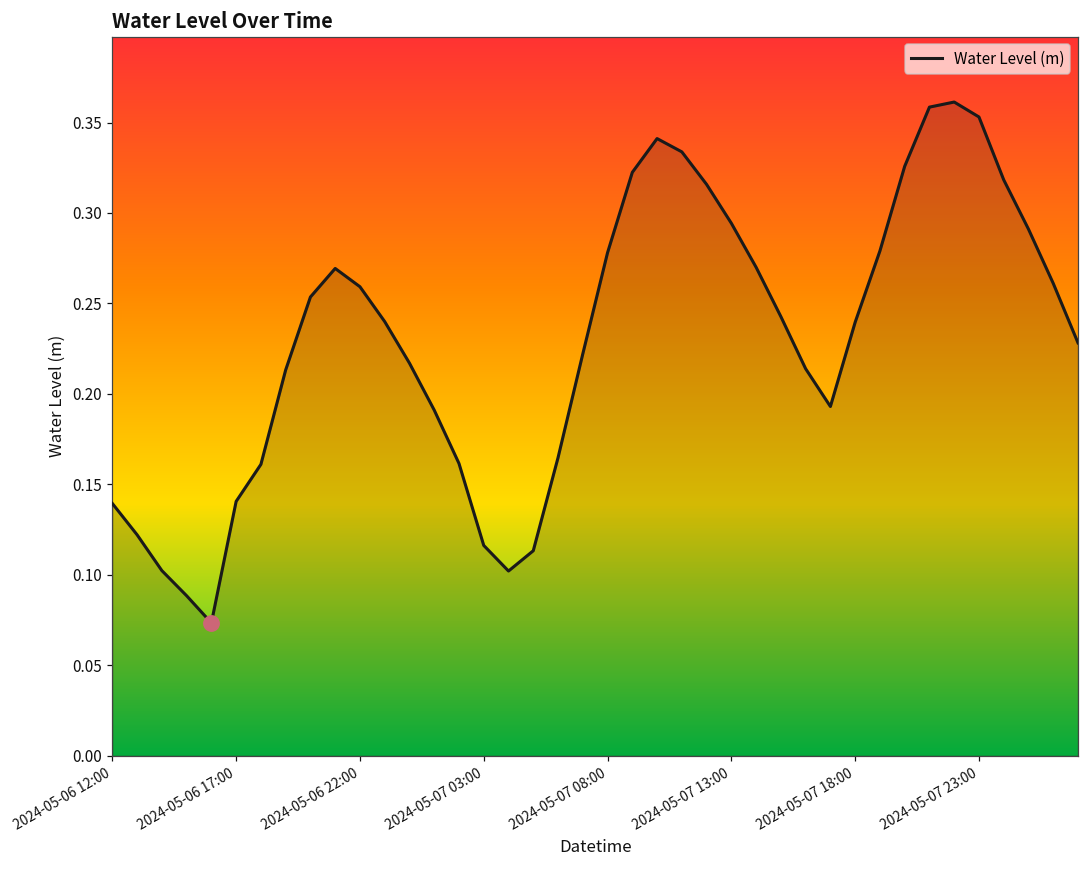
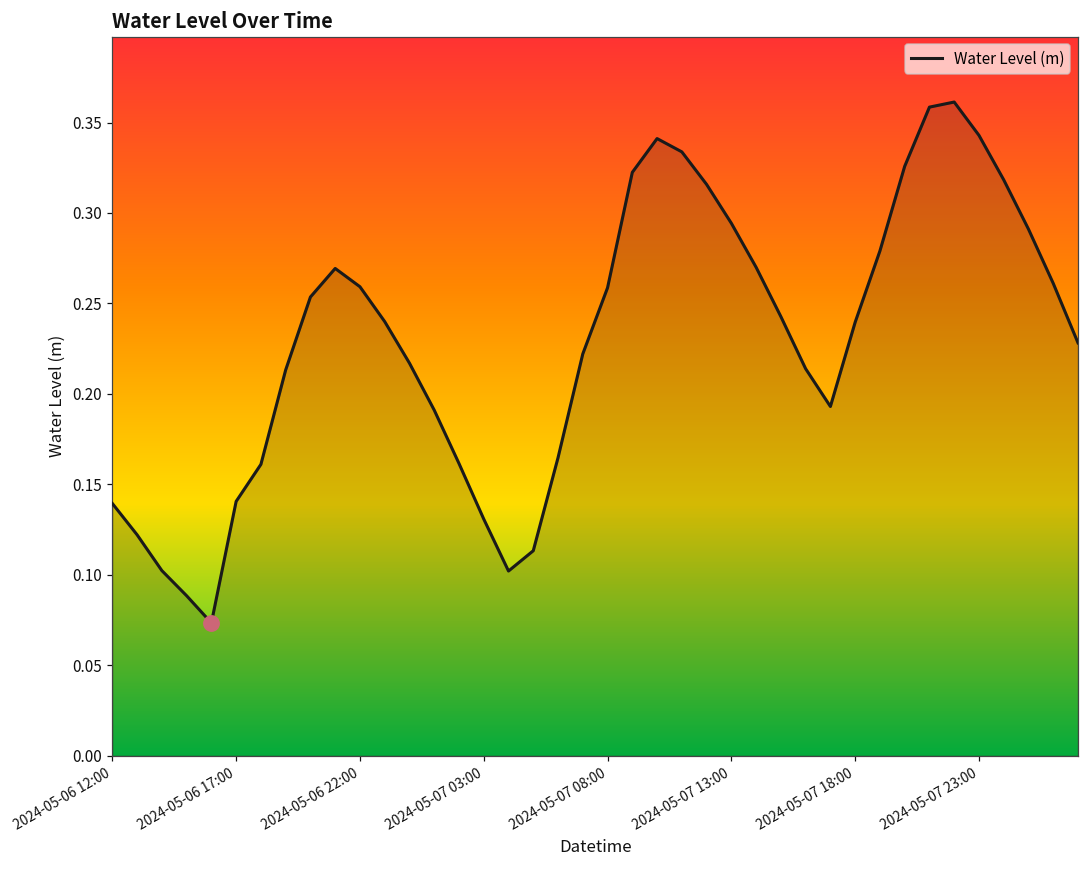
Water Level (m), 2024-05-07 03:00: 0.116 -> 0.131
Water Level (m), 2024-05-07 08:00: 0.278 -> 0.259
Water Level (m), 2024-05-07 23:00: 0.353 -> 0.343
